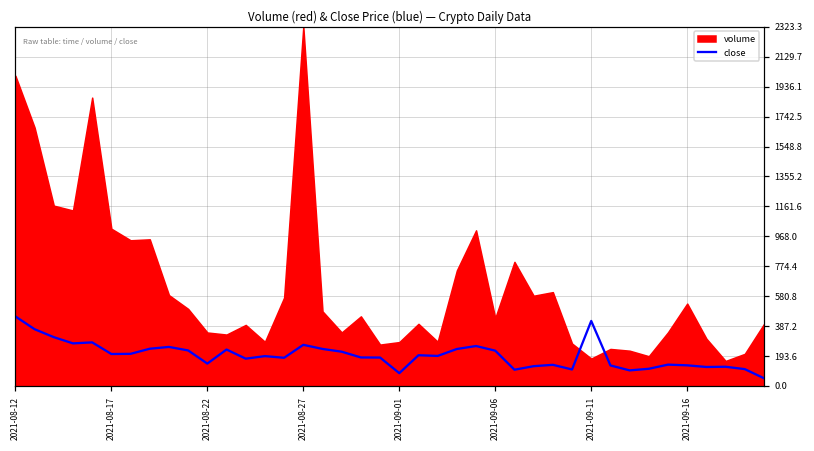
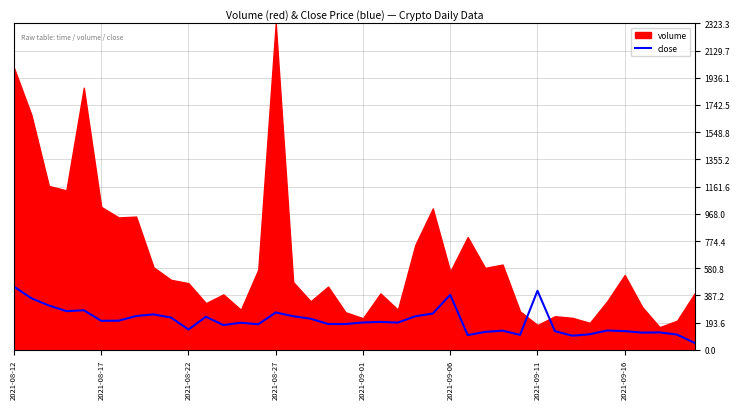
volume, 2021-08-22: 350 -> 470
close, 2021-09-01: 80 -> 200
volume, 2021-09-01: 280 -> 230
close, 2021-09-06: 230 -> 390
volume, 2021-09-06: 440 -> 560
